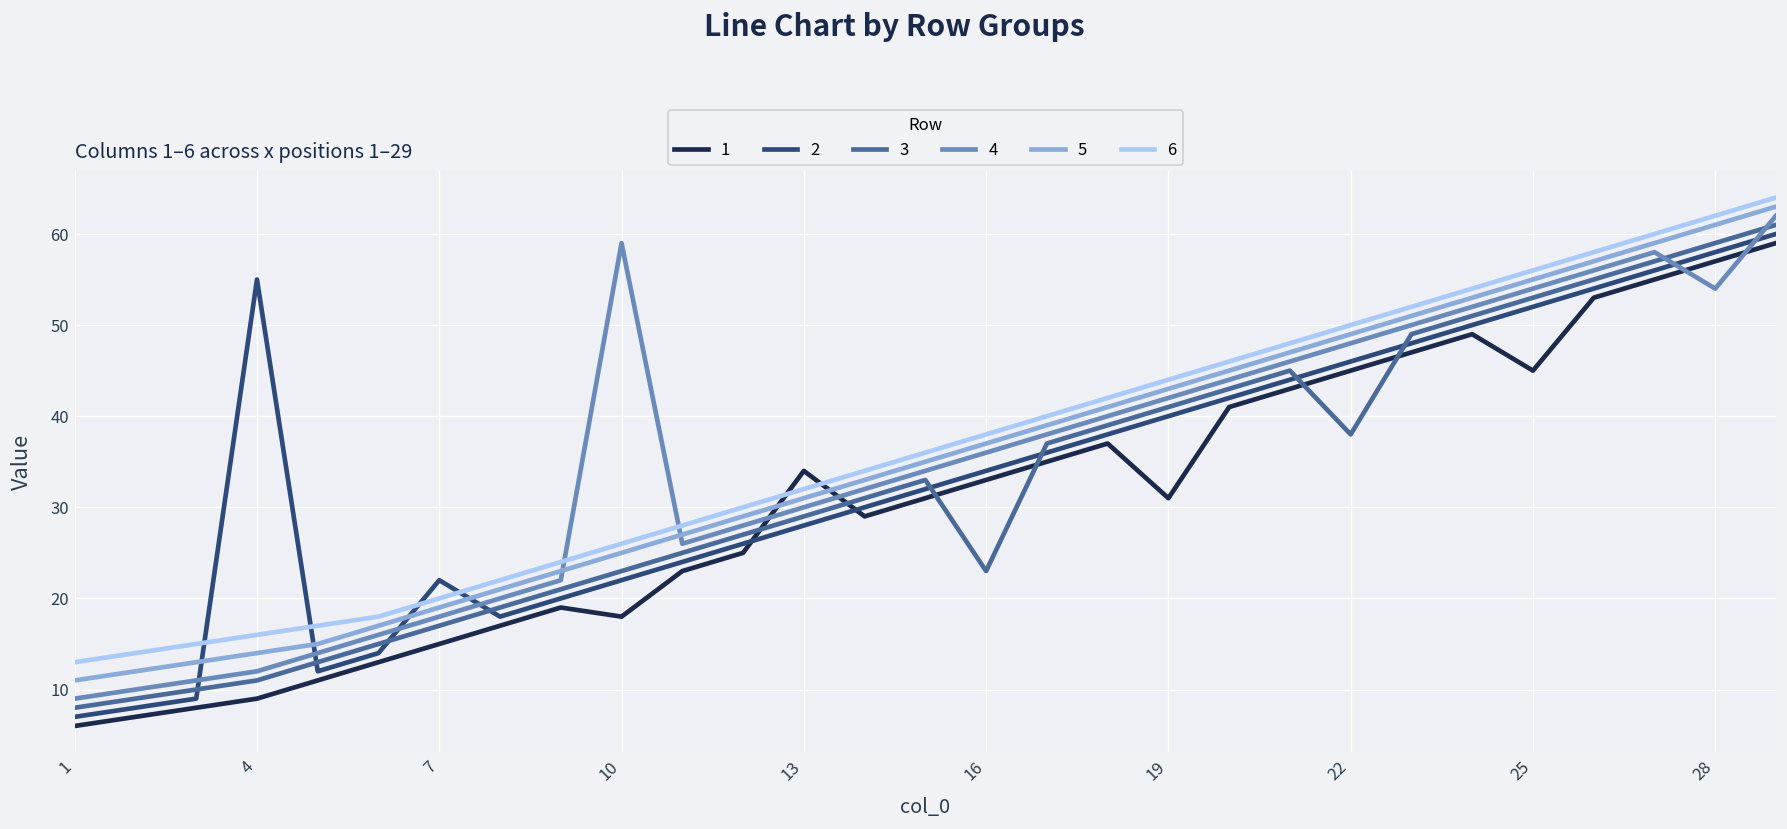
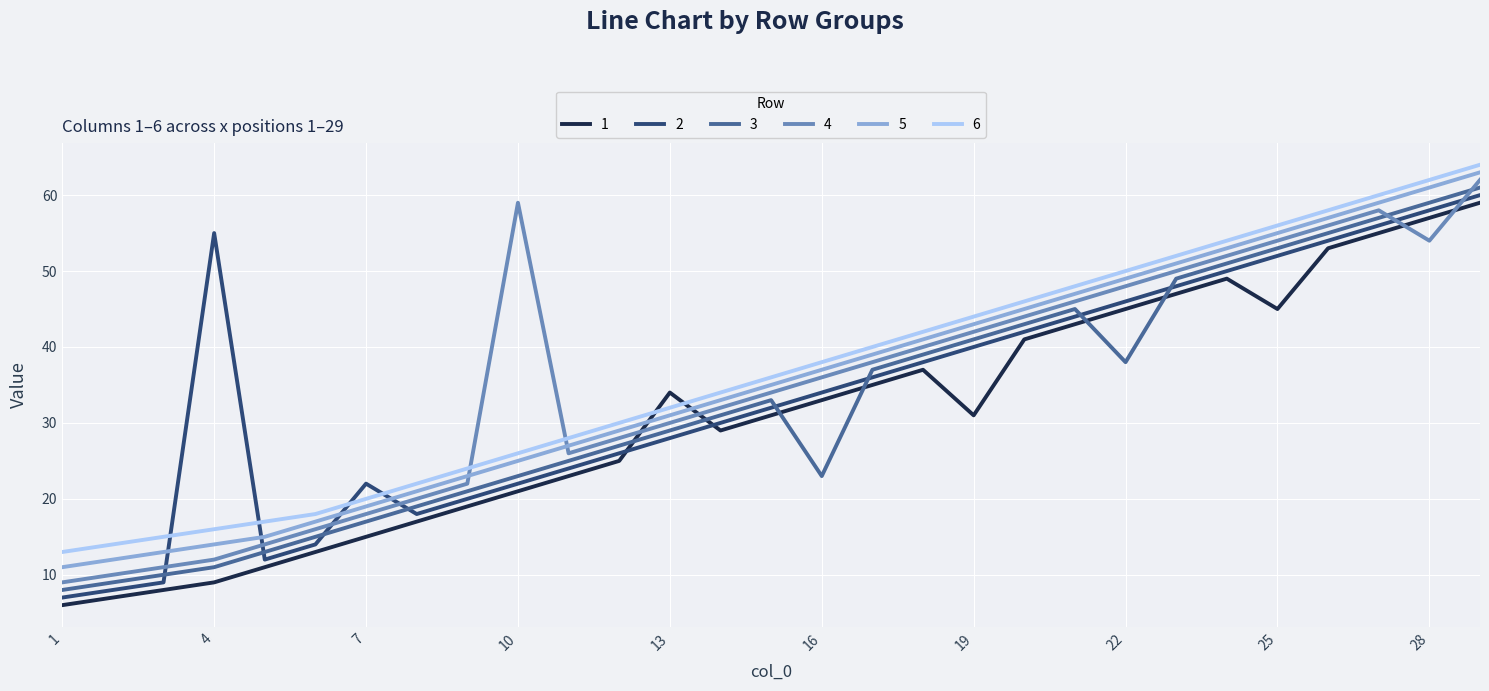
1, 10: 18 -> 21
